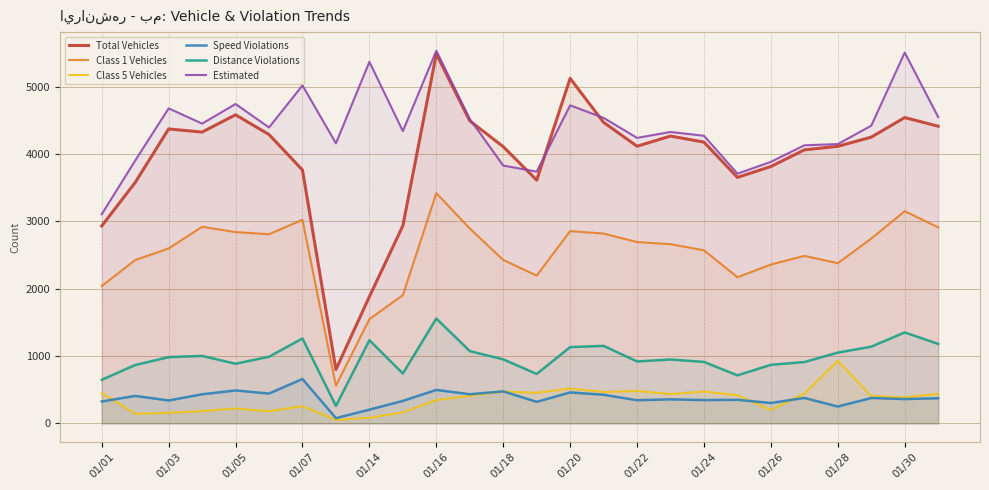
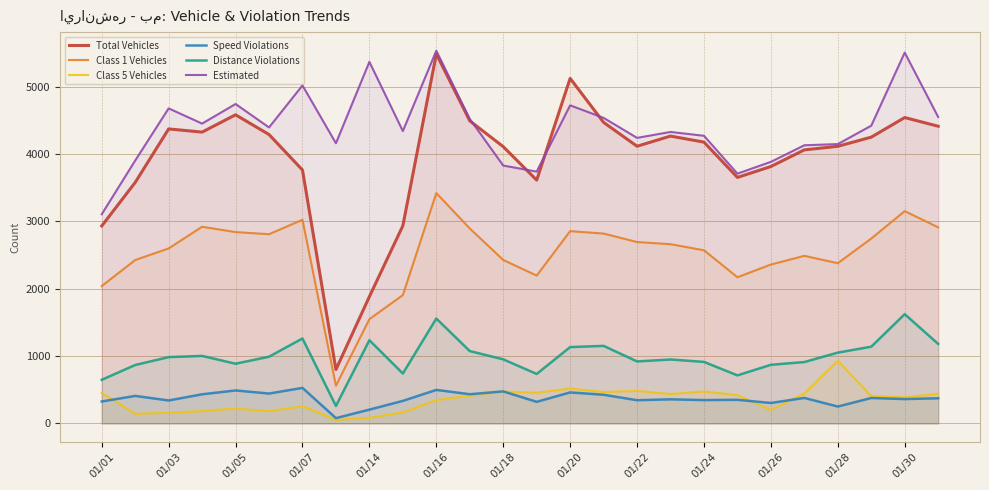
Speed Violations, 01/07: 700 -> 500
Distance Violations, 01/30: 1400 -> 1600
